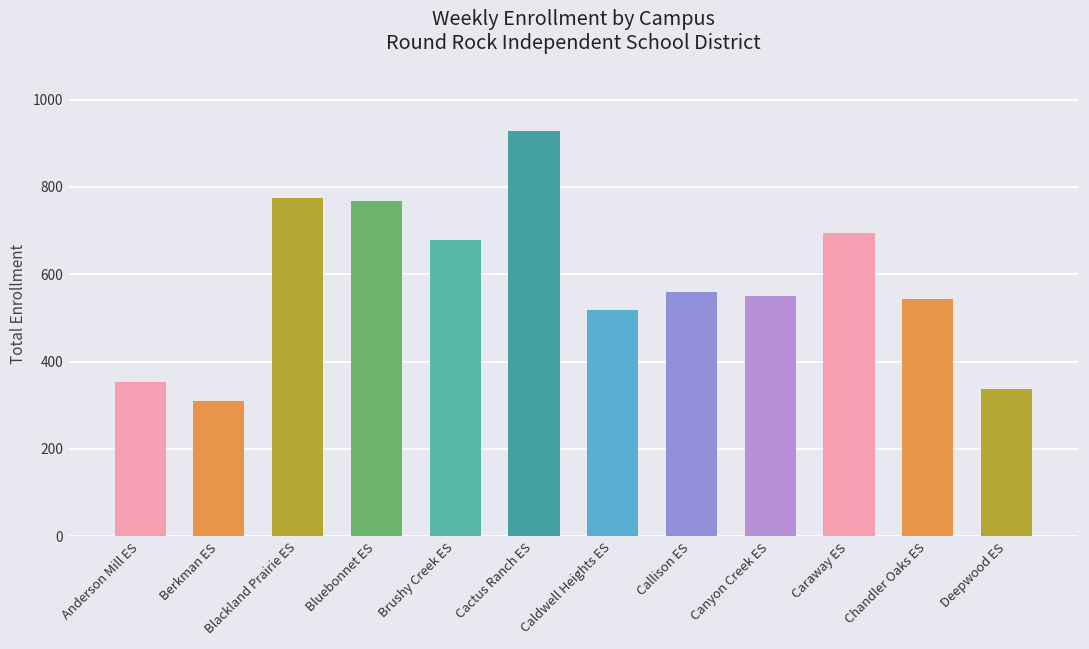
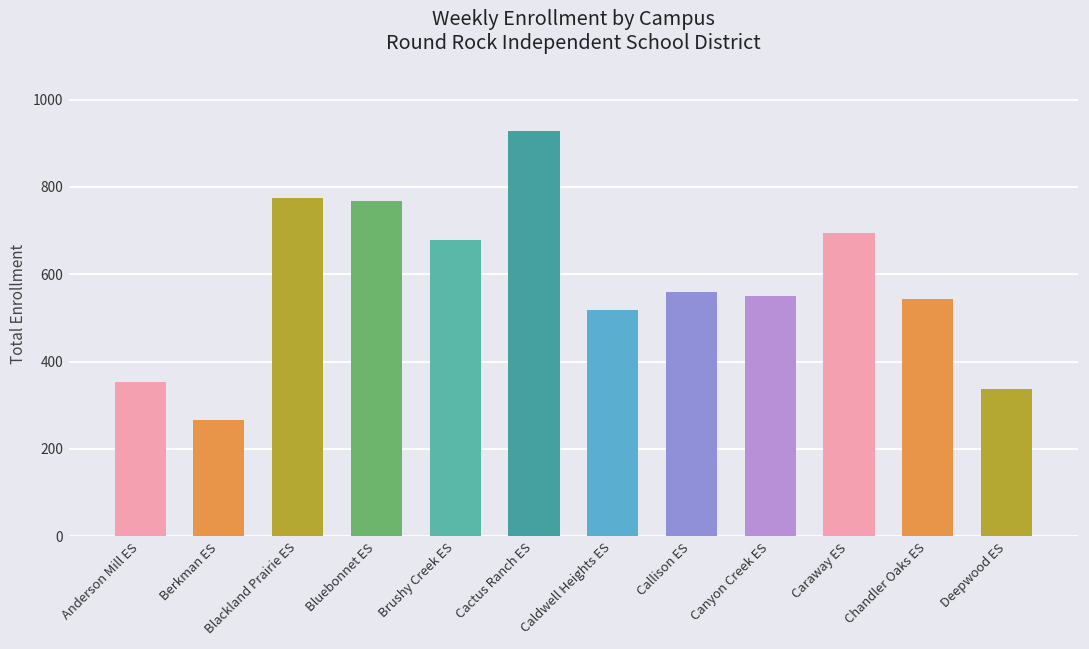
Berkman ES: 310 -> 270
